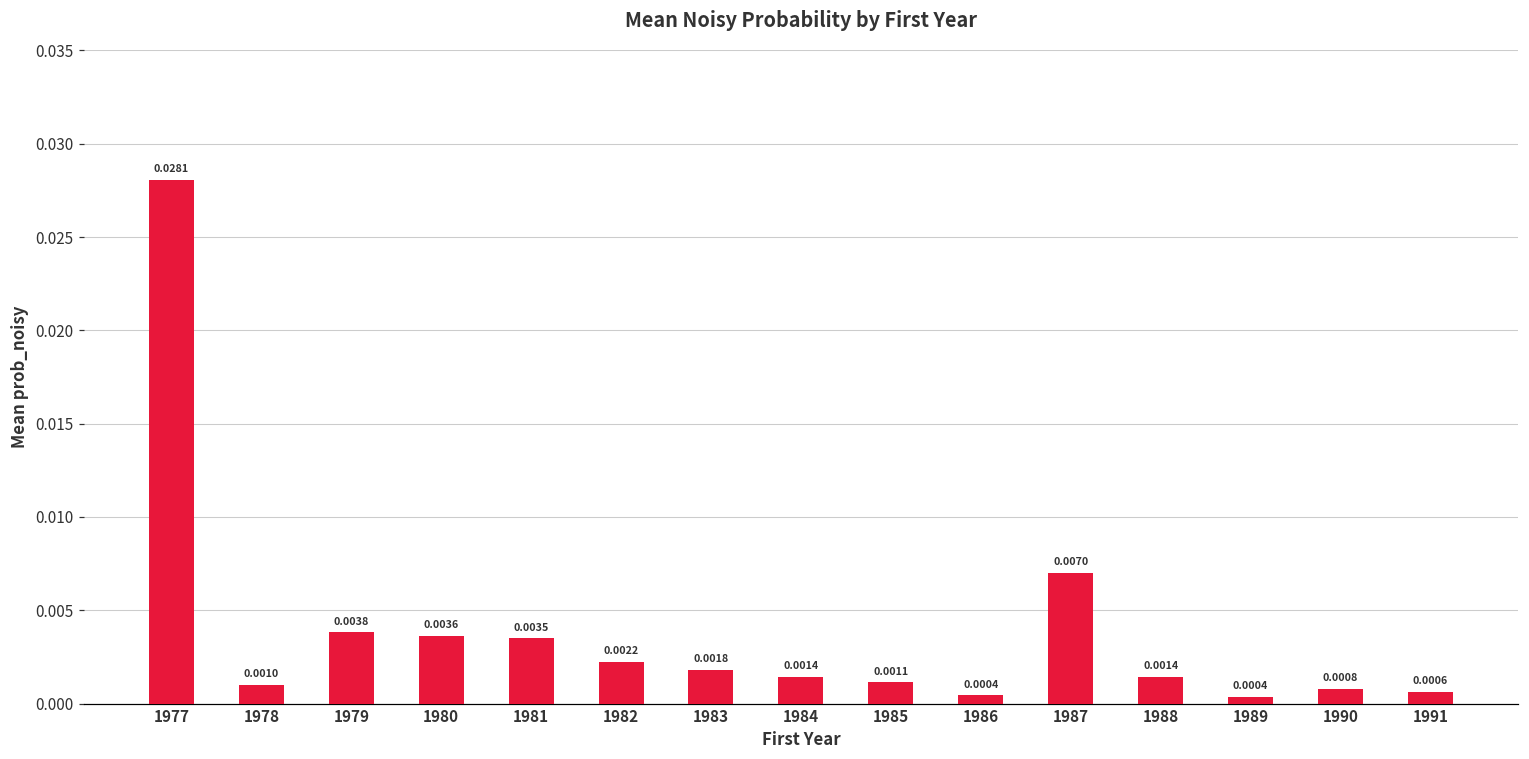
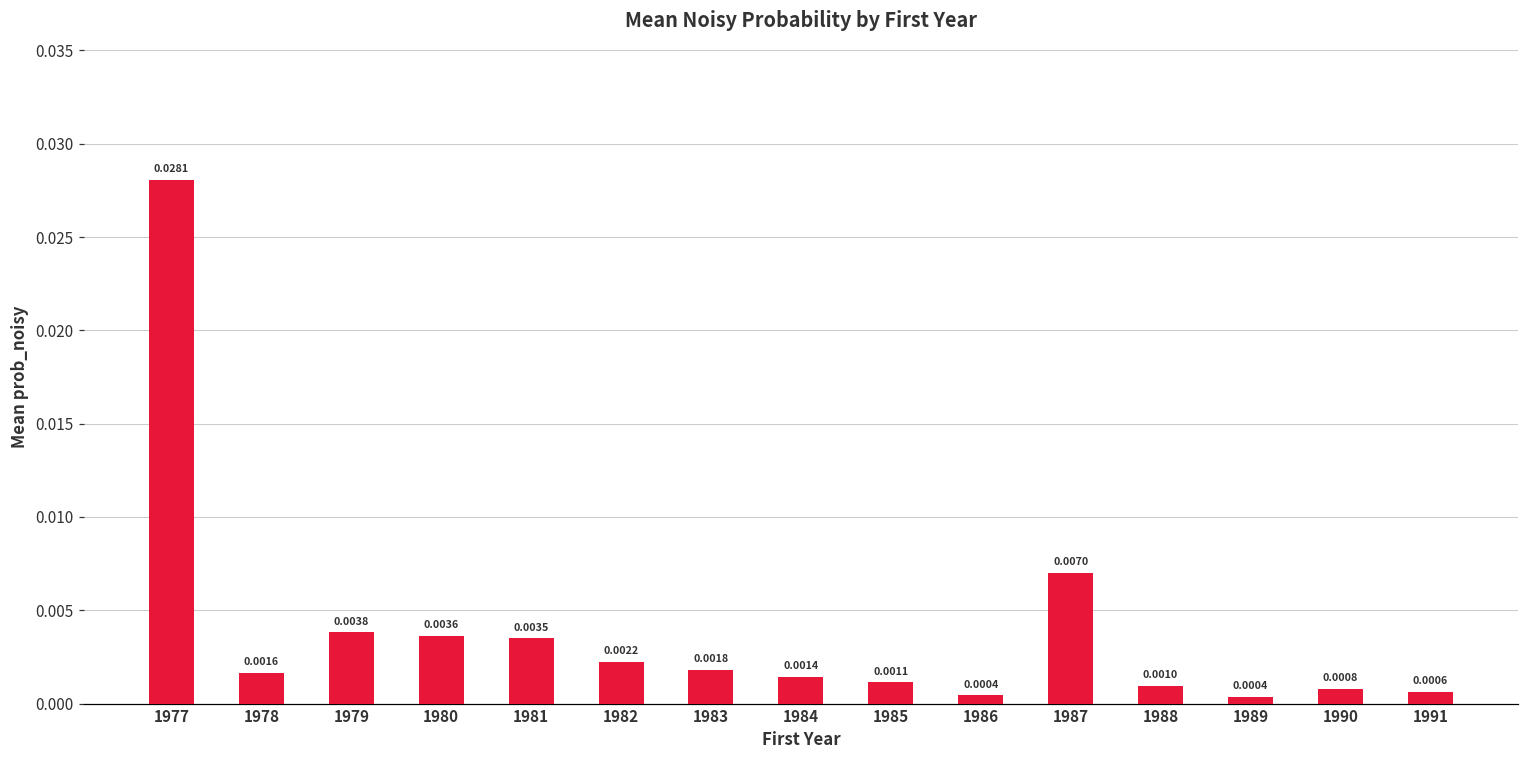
1978: 0.0010 -> 0.0016
1988: 0.0014 -> 0.0010
